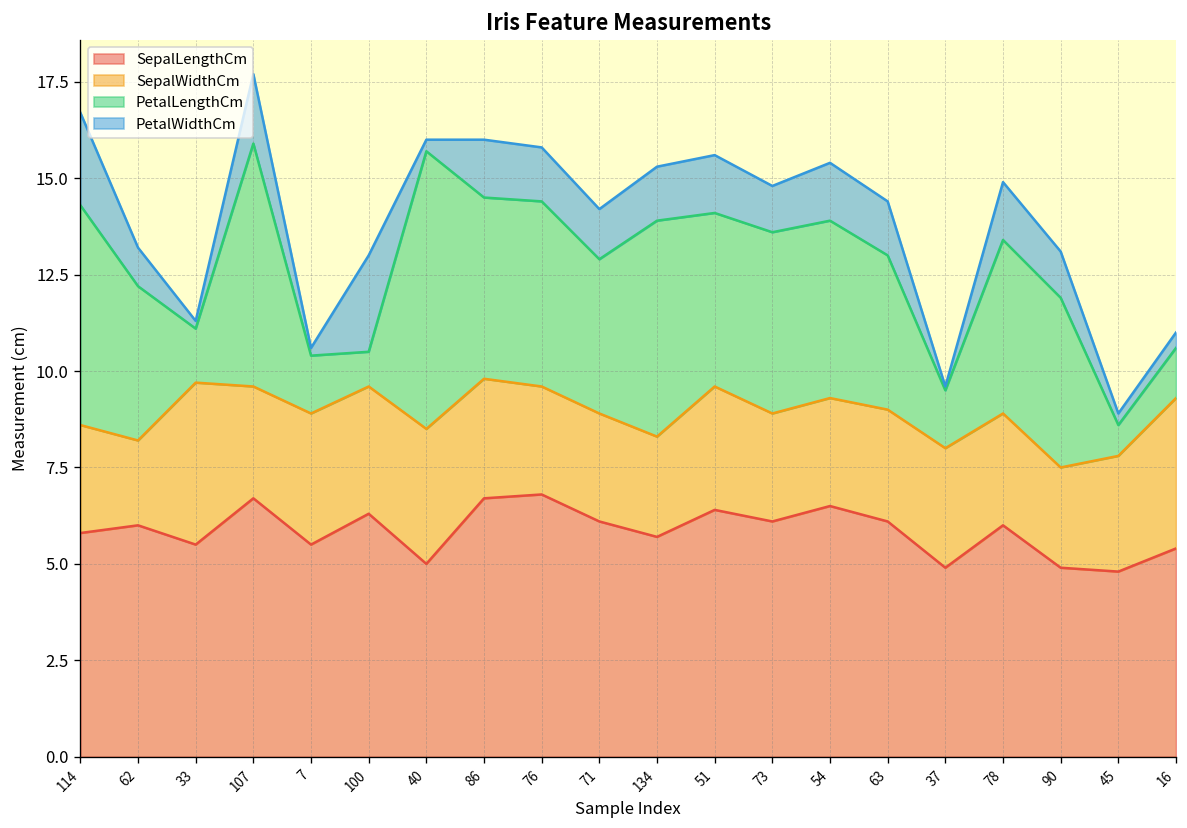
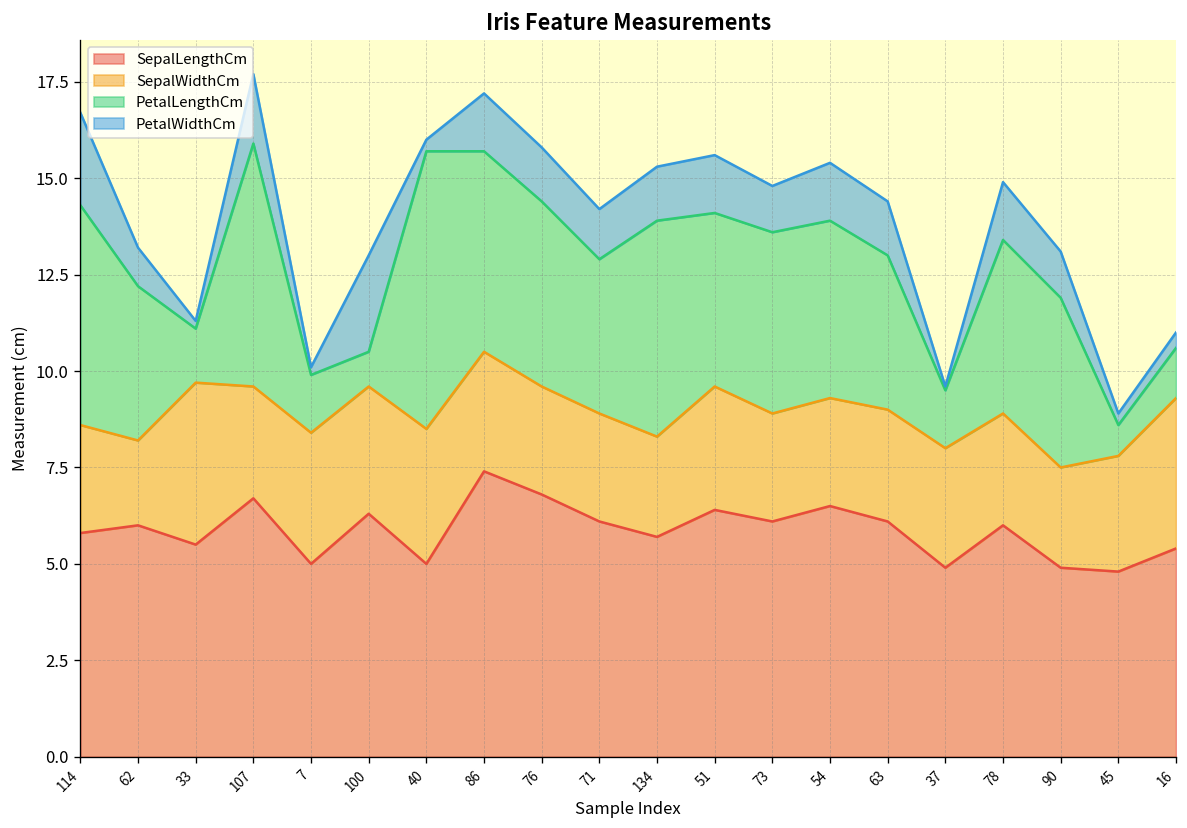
SepalLengthCm, 7: 5.5 -> 5.0
SepalLengthCm, 86: 6.7 -> 7.4
PetalLengthCm, 86: 4.7 -> 5.2
